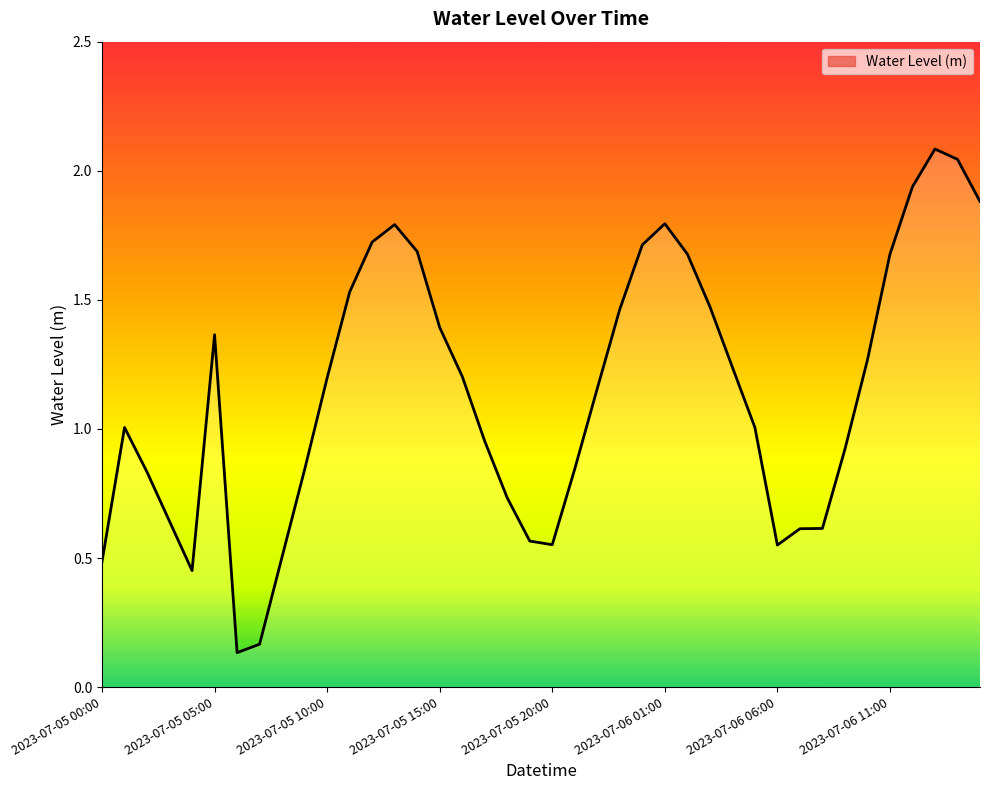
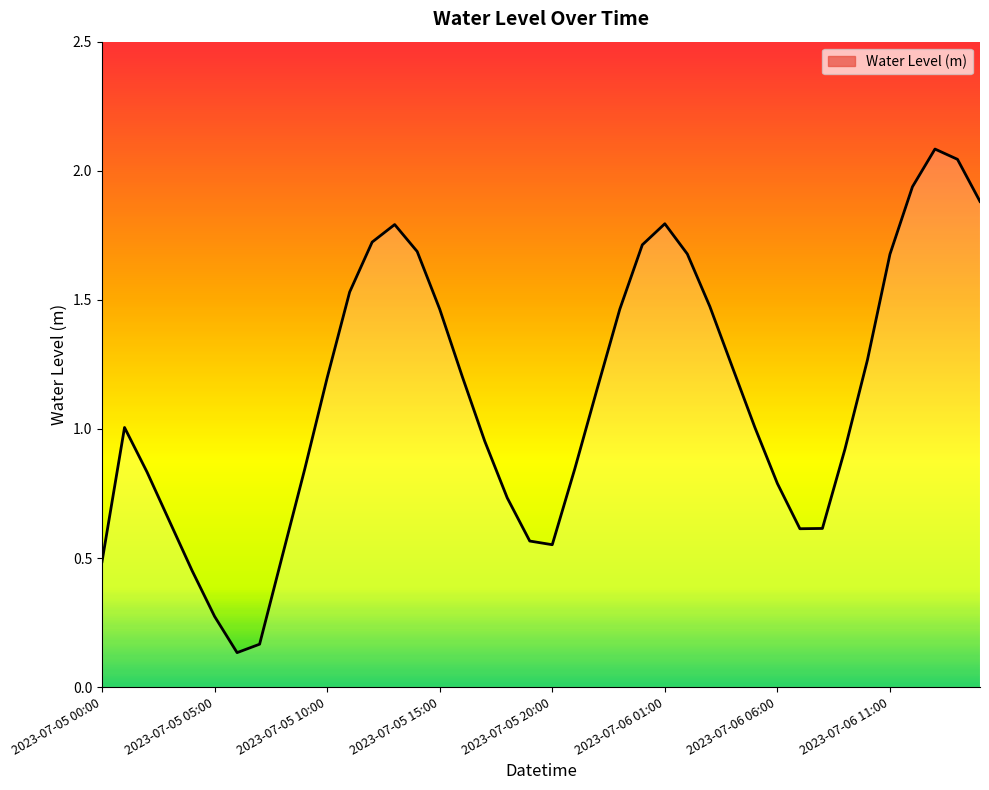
2023-07-05 05:00: 1.36 -> 0.27
2023-07-05 15:00: 1.39 -> 1.46
2023-07-06 06:00: 0.55 -> 0.79
